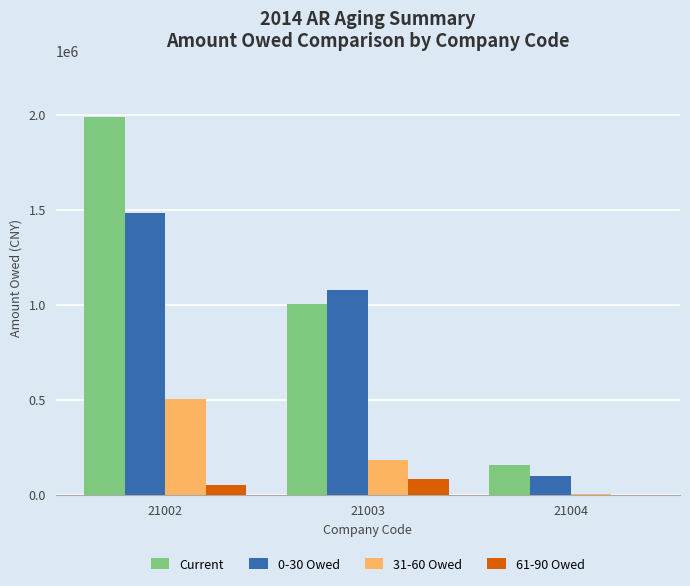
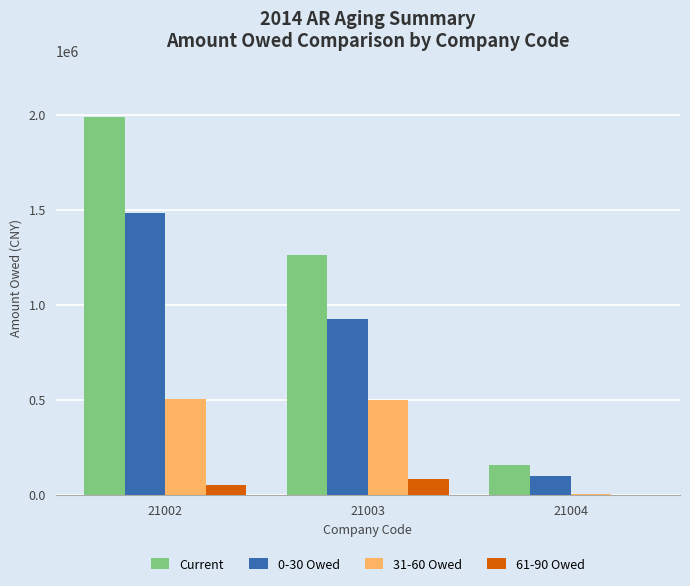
Current, 21003: 1010000 -> 1260000
0-30 Owed, 21003: 1080000 -> 930000
31-60 Owed, 21003: 180000 -> 500000
